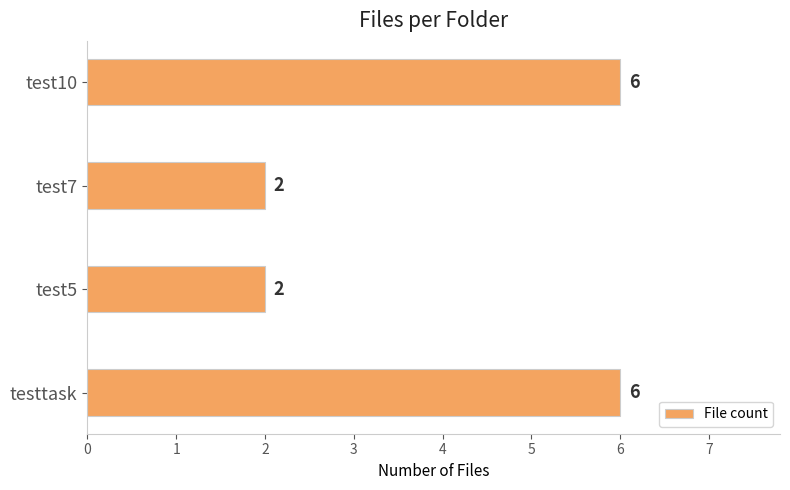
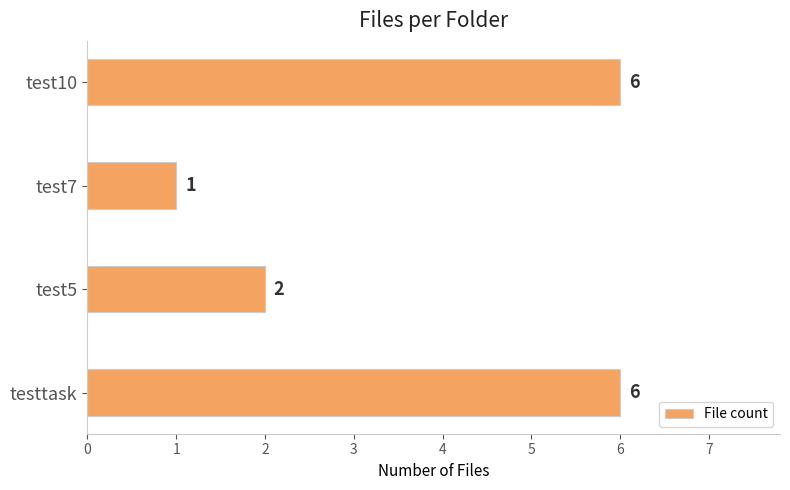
test7: 2 -> 1
